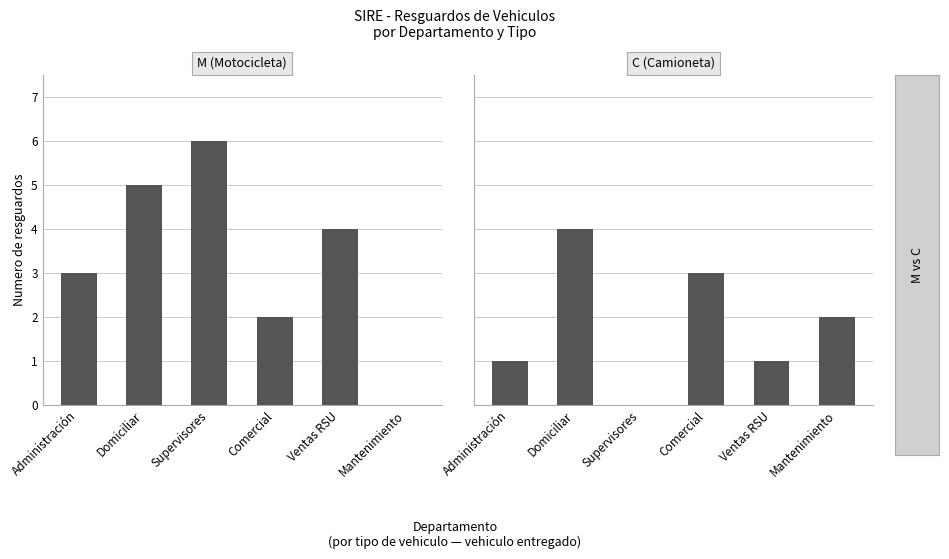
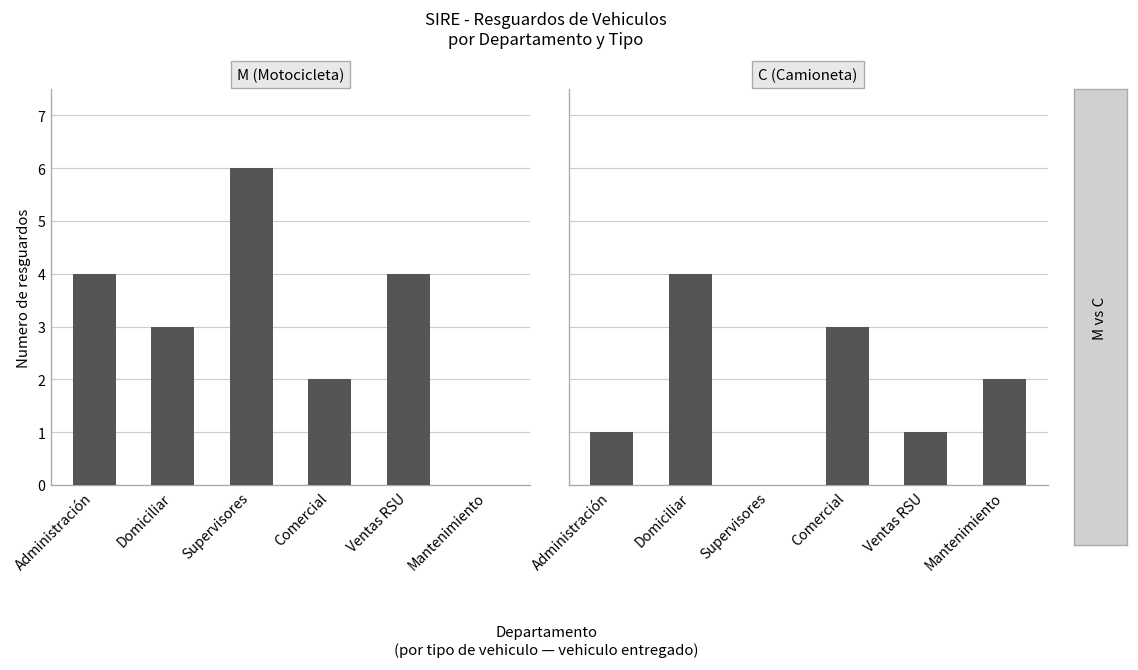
M (Motocicleta), Administración: 3 -> 4
M (Motocicleta), Domiciliar: 5 -> 3
